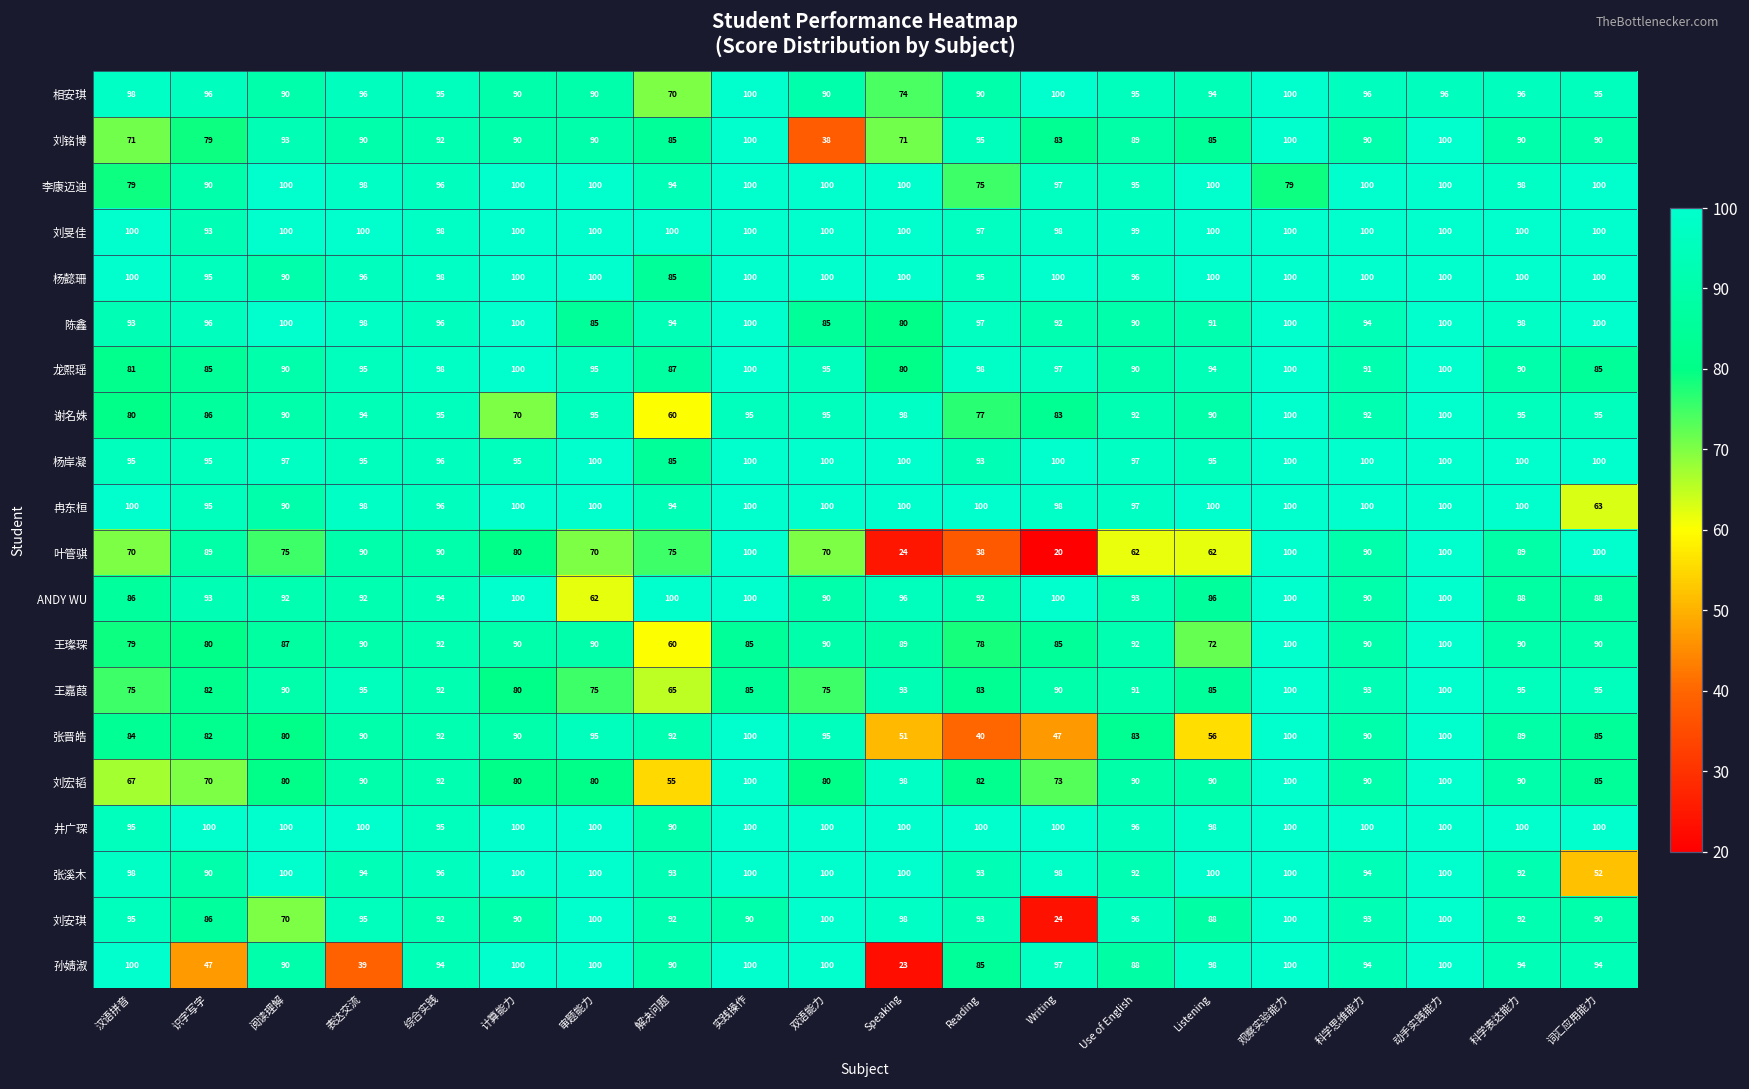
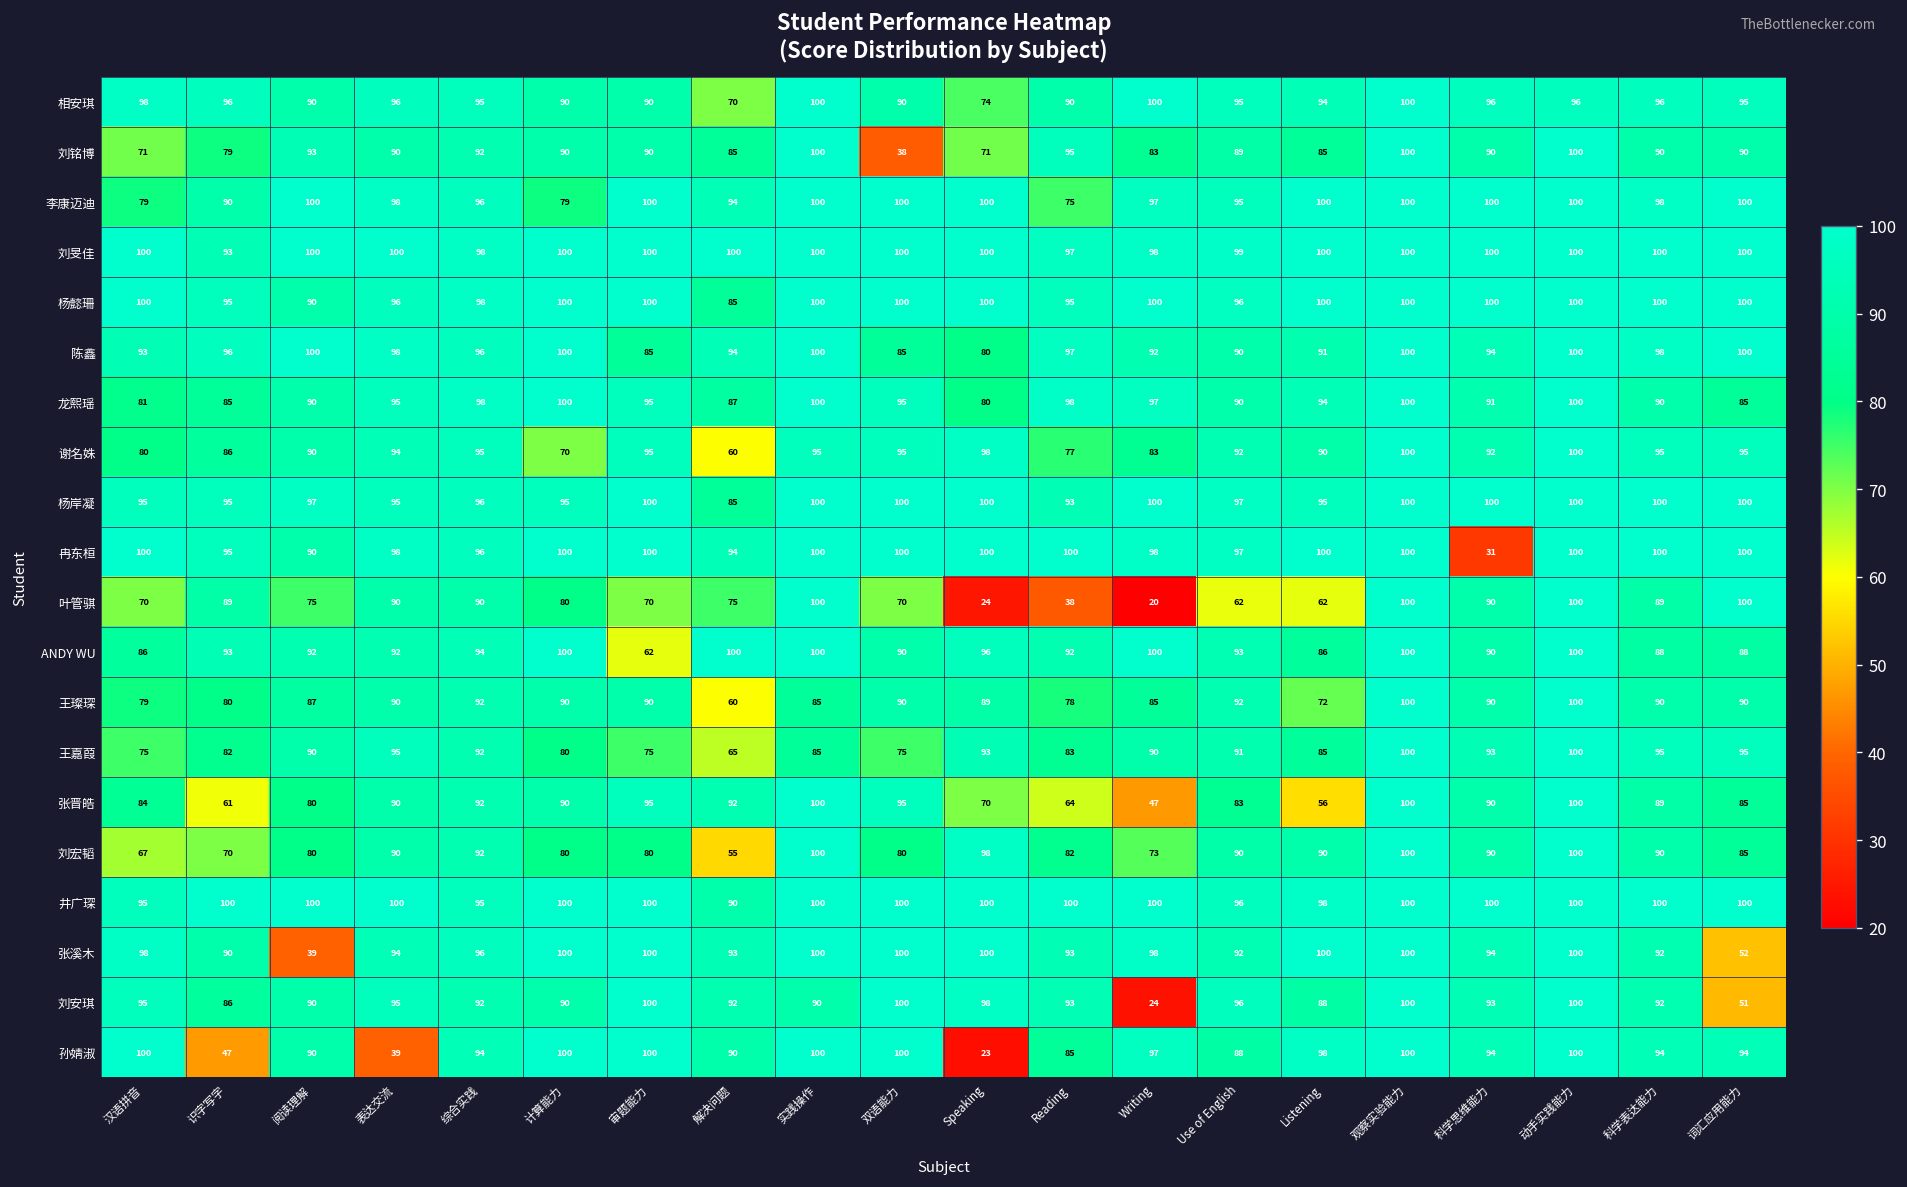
李康迈迪, 计算能力: 100 -> 79
李康迈迪, 观察实验能力: 79 -> 100
冉东桓, 科学思维能力: 100 -> 31
冉东桓, 词汇应用能力: 63 -> 100
张晋皓, 识字写字: 82 -> 61
张晋皓, Speaking: 51 -> 70
张晋皓, Reading: 40 -> 64
张溪木, 阅读理解: 100 -> 39
刘安琪, 阅读理解: 70 -> 90
刘安琪, 词汇应用能力: 90 -> 51
